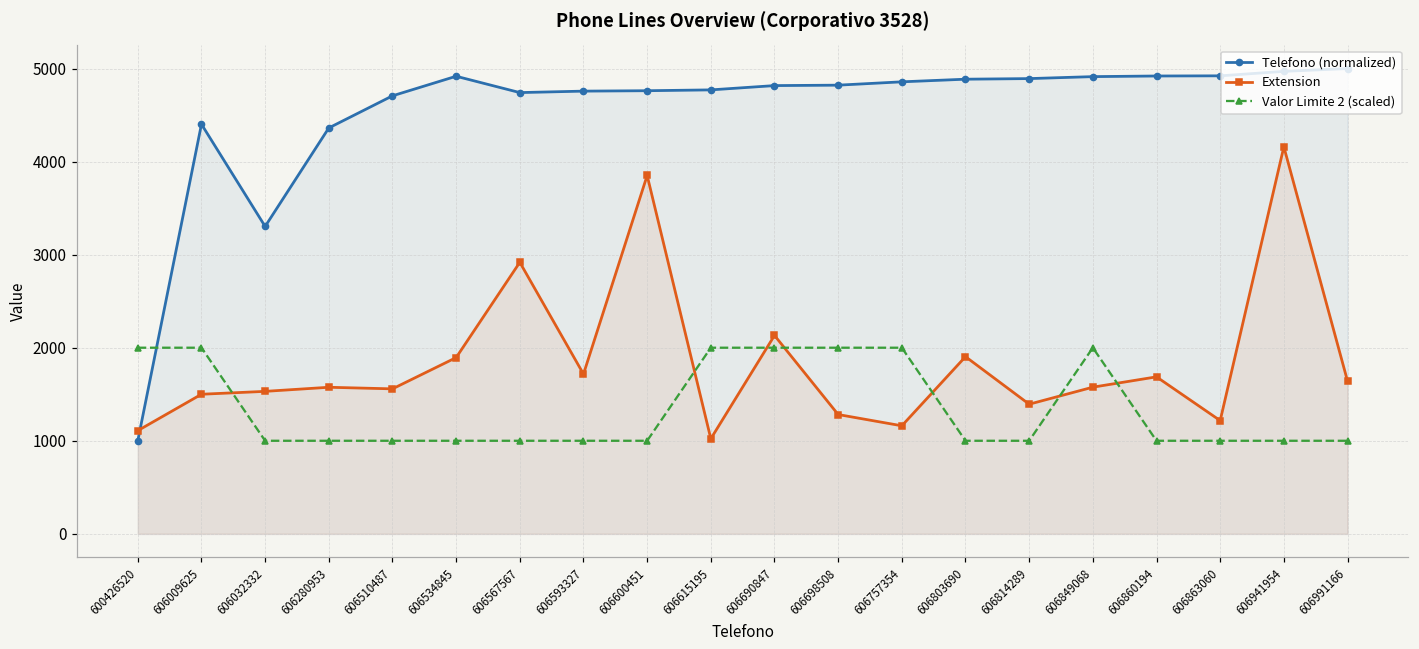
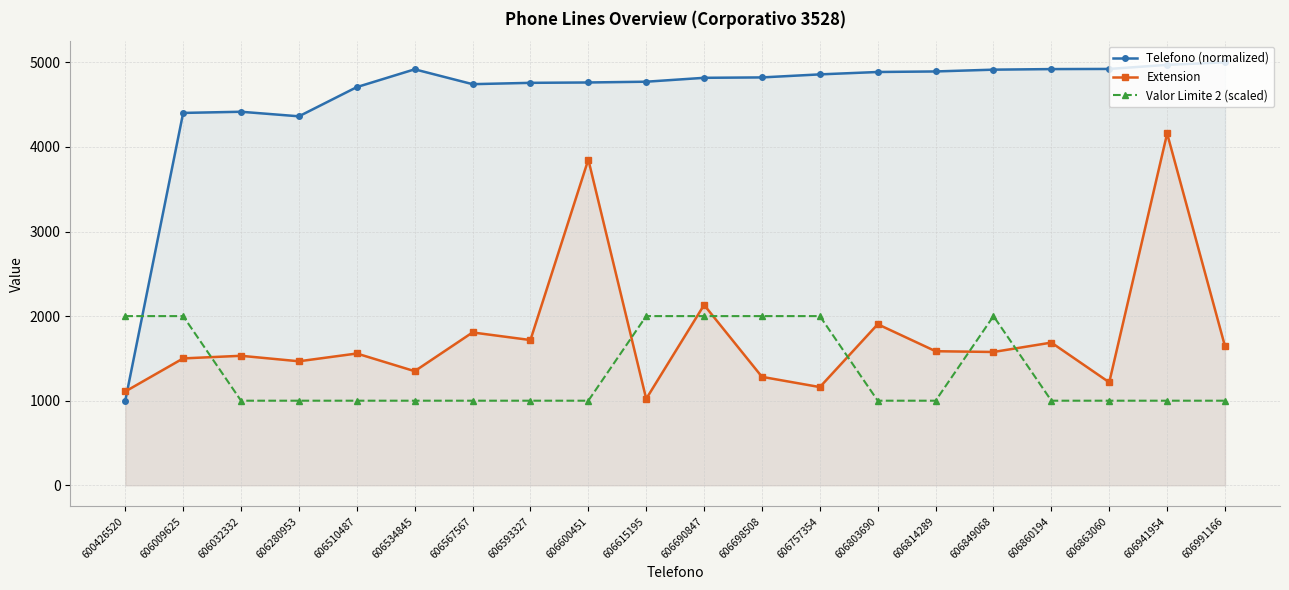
Telefono (normalized), 606032332: 3300 -> 4400
Extension, 606280953: 1600 -> 1500
Extension, 606534845: 1900 -> 1300
Extension, 606567567: 2900 -> 1800
Extension, 606814289: 1400 -> 1600
